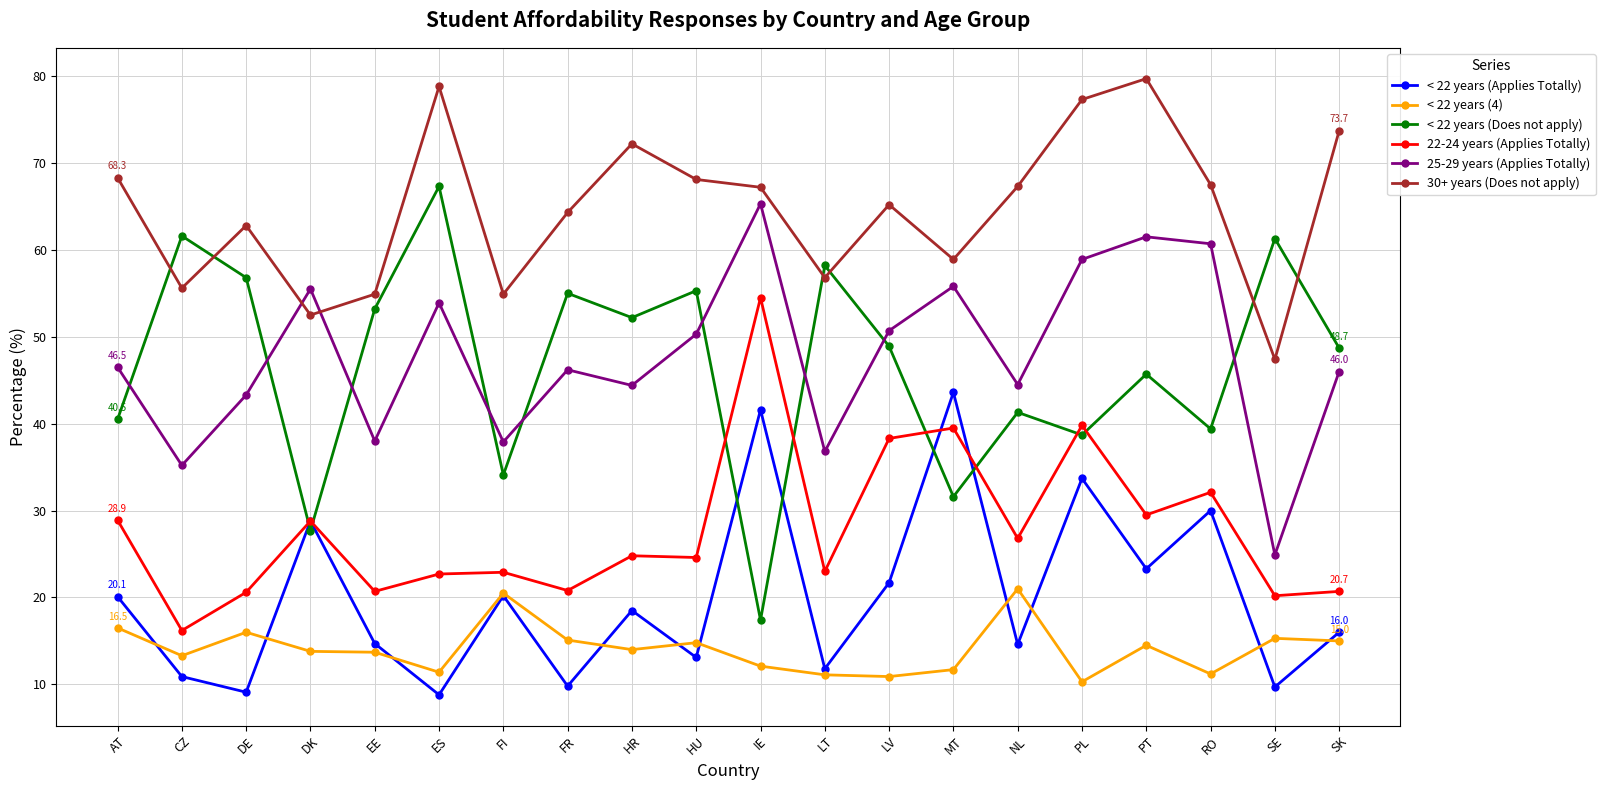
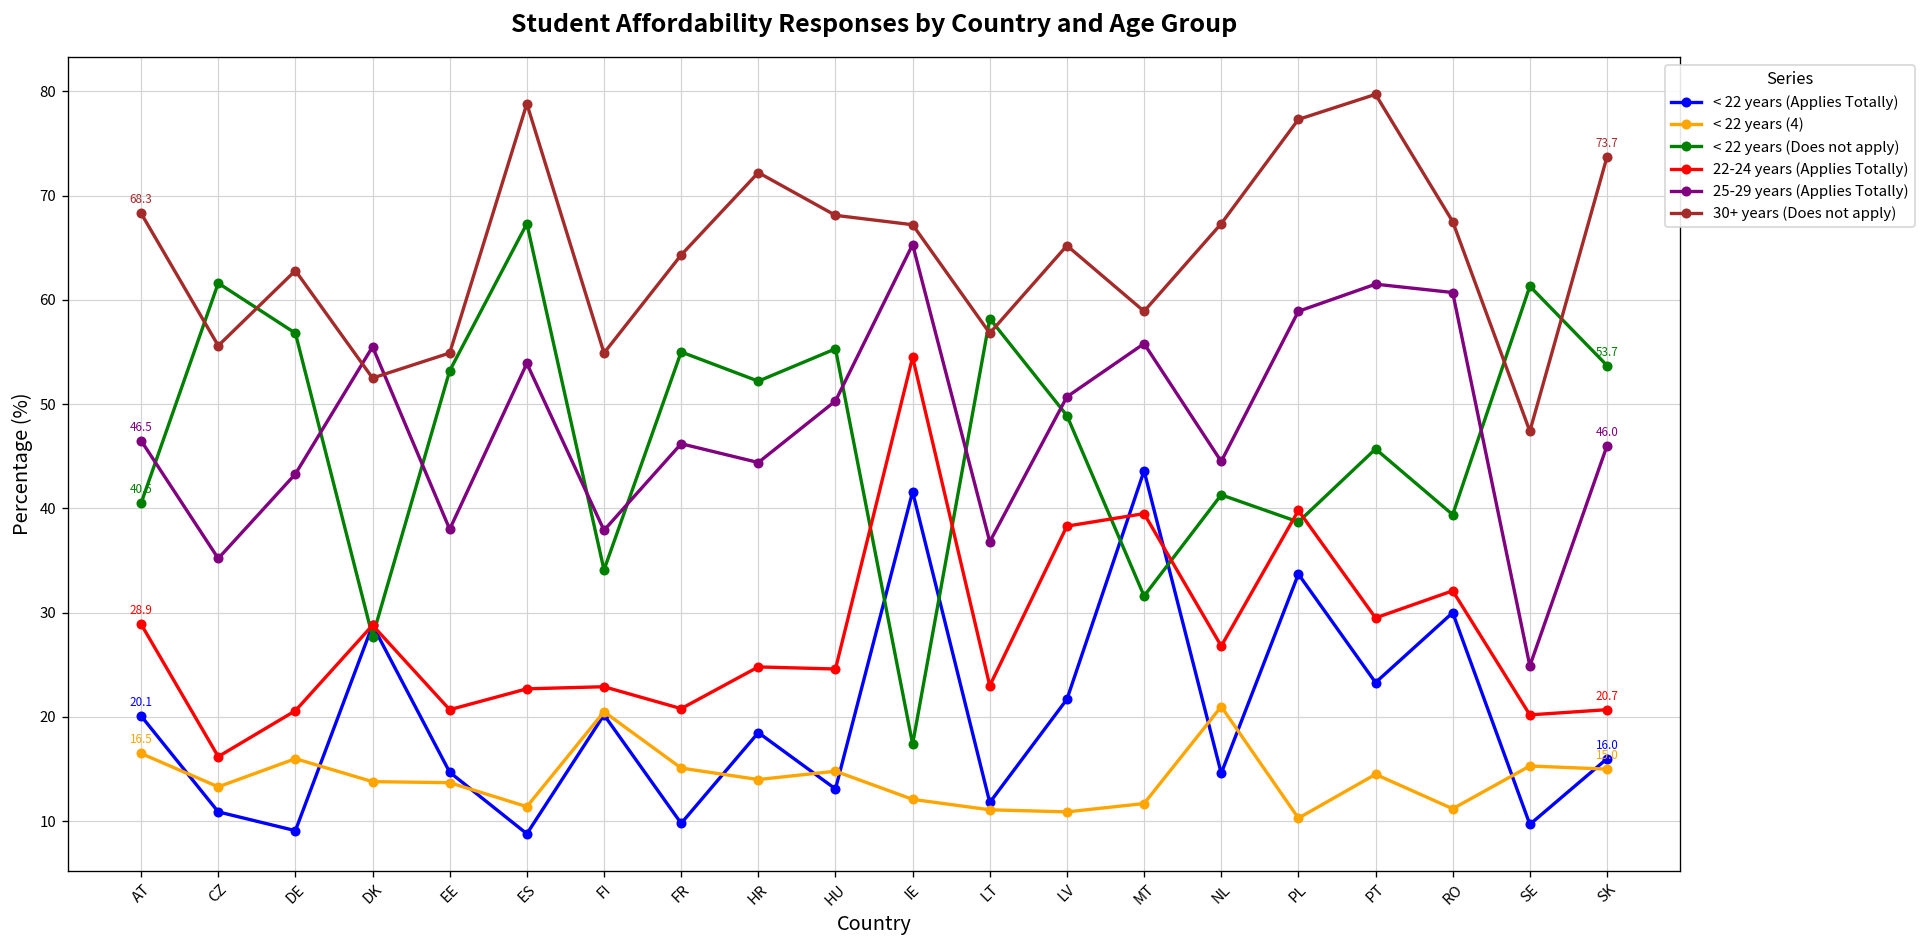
< 22 years (Does not apply), SK: 48.7 -> 53.7
